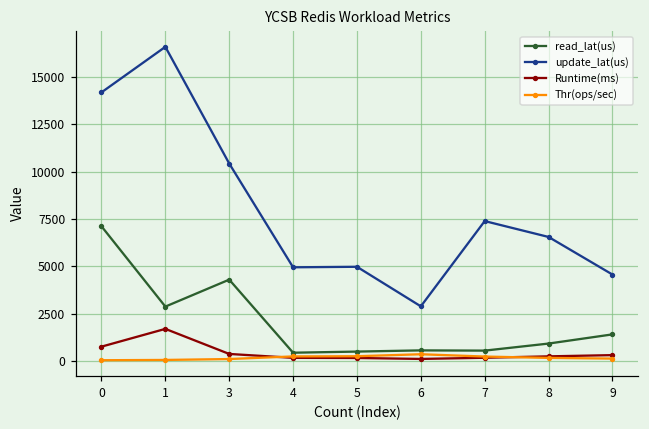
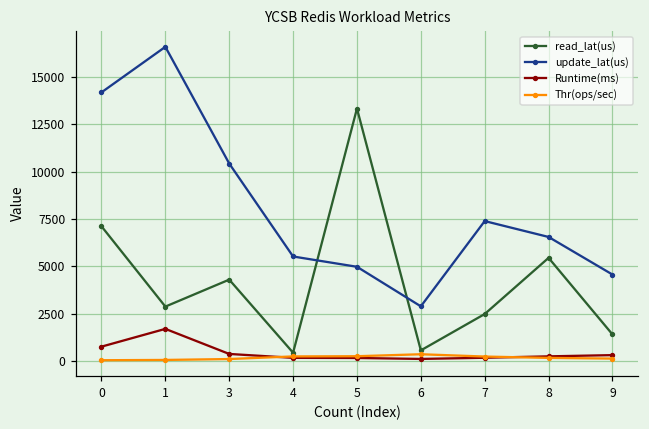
update_lat(us), 4: 5000 -> 5500
read_lat(us), 5: 500 -> 13300
read_lat(us), 7: 600 -> 2500
read_lat(us), 8: 900 -> 5500
